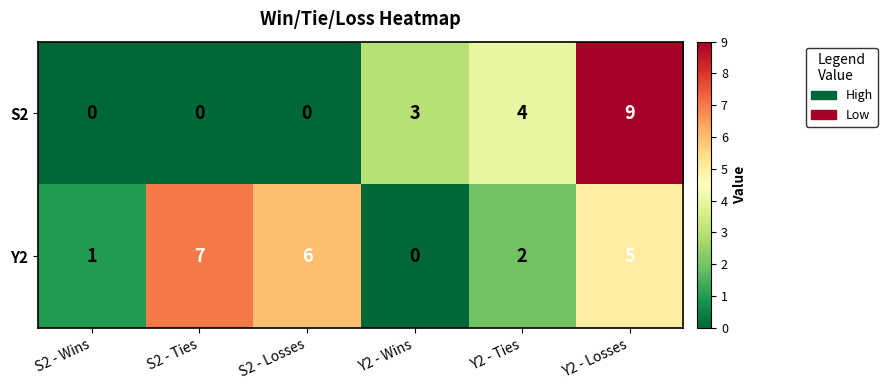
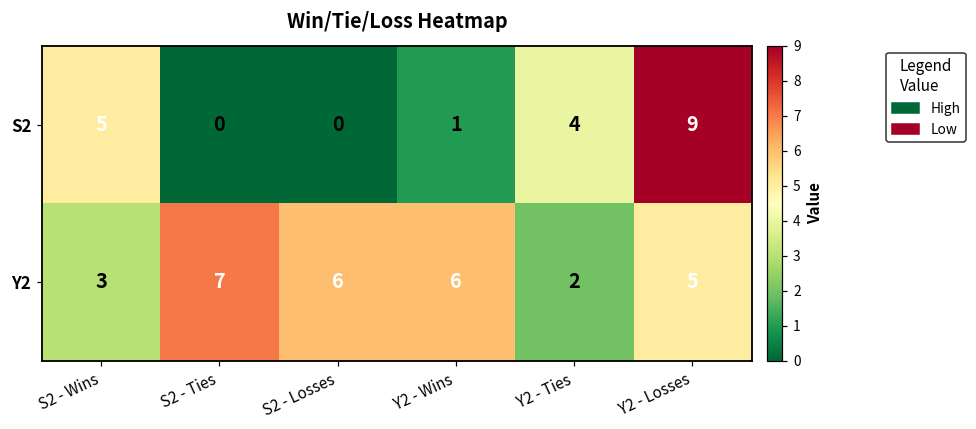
S2, S2 - Wins: 0 -> 5
S2, Y2 - Wins: 3 -> 1
Y2, S2 - Wins: 1 -> 3
Y2, Y2 - Wins: 0 -> 6
